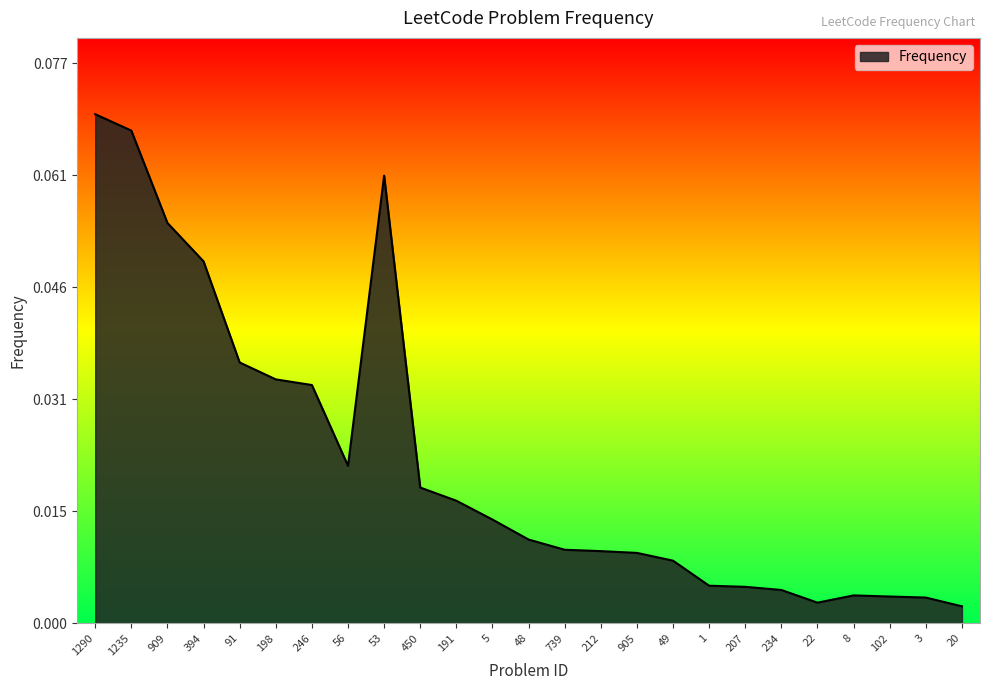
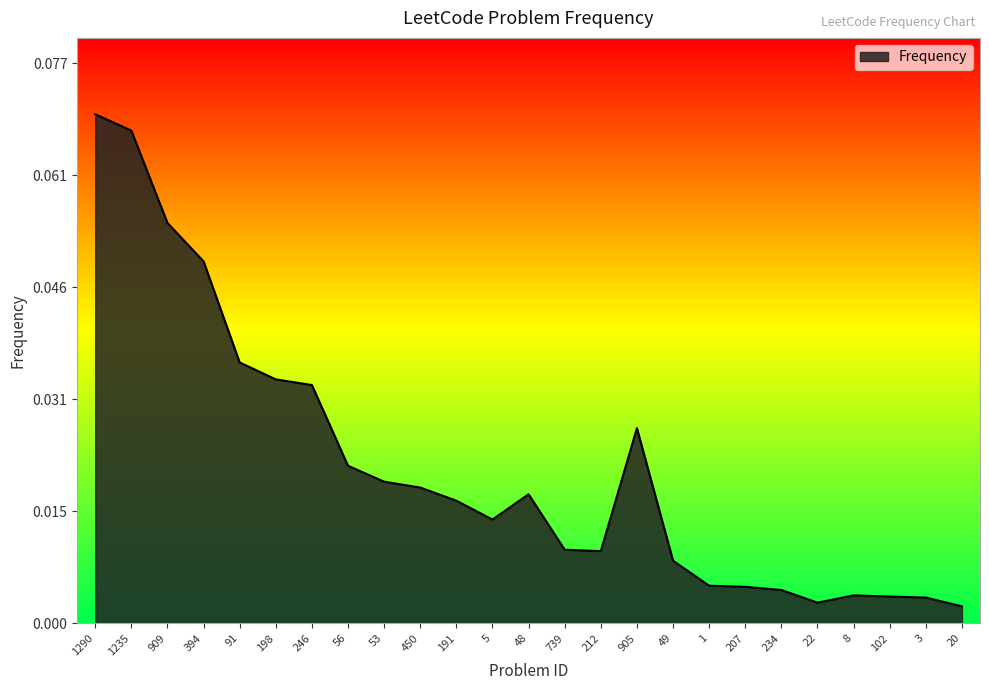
53: 0.061 -> 0.019
48: 0.011 -> 0.018
905: 0.010 -> 0.027
